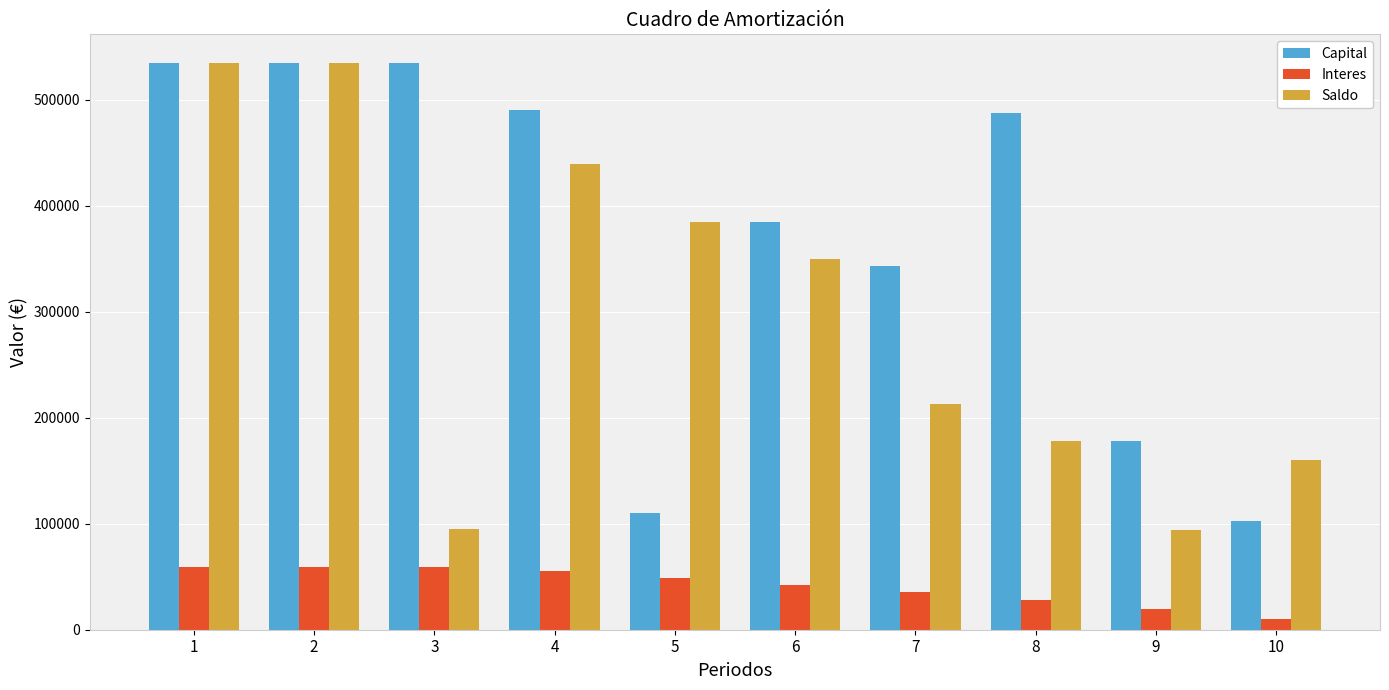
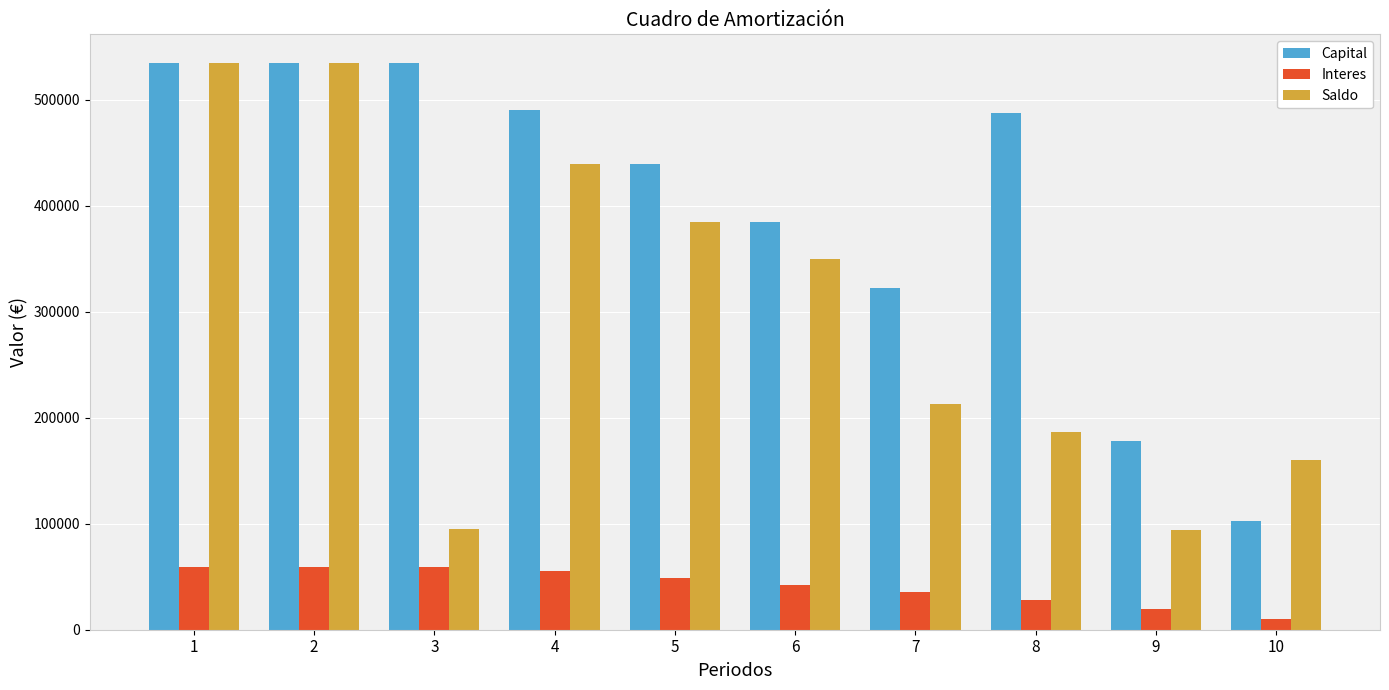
Capital, 5: 110000 -> 440000
Capital, 7: 343000 -> 322000
Saldo, 8: 178000 -> 186000
